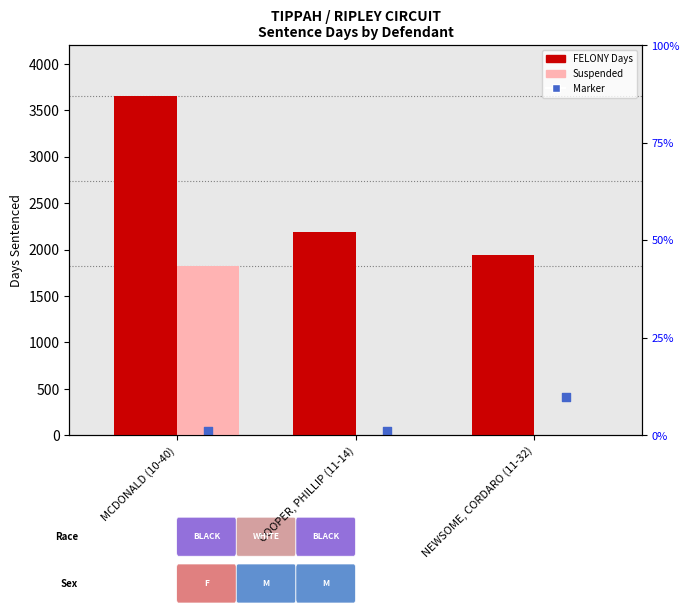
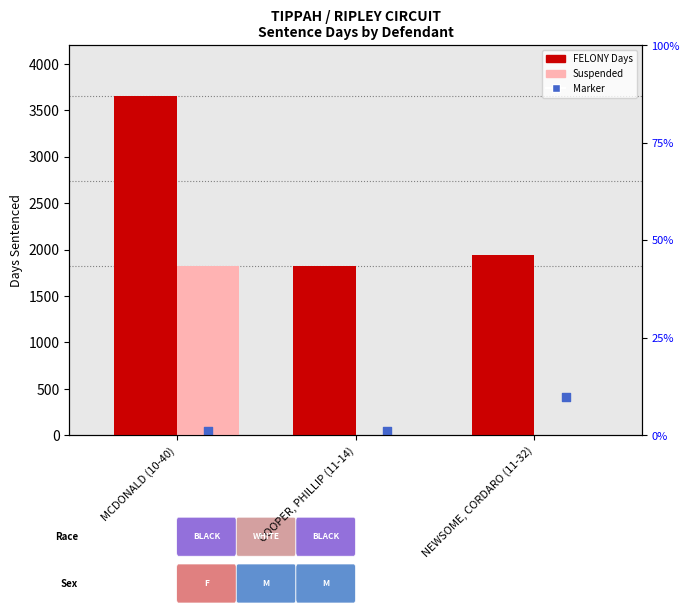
FELONY Days, COOPER, PHILLIP (11-14): 2200 -> 1800
